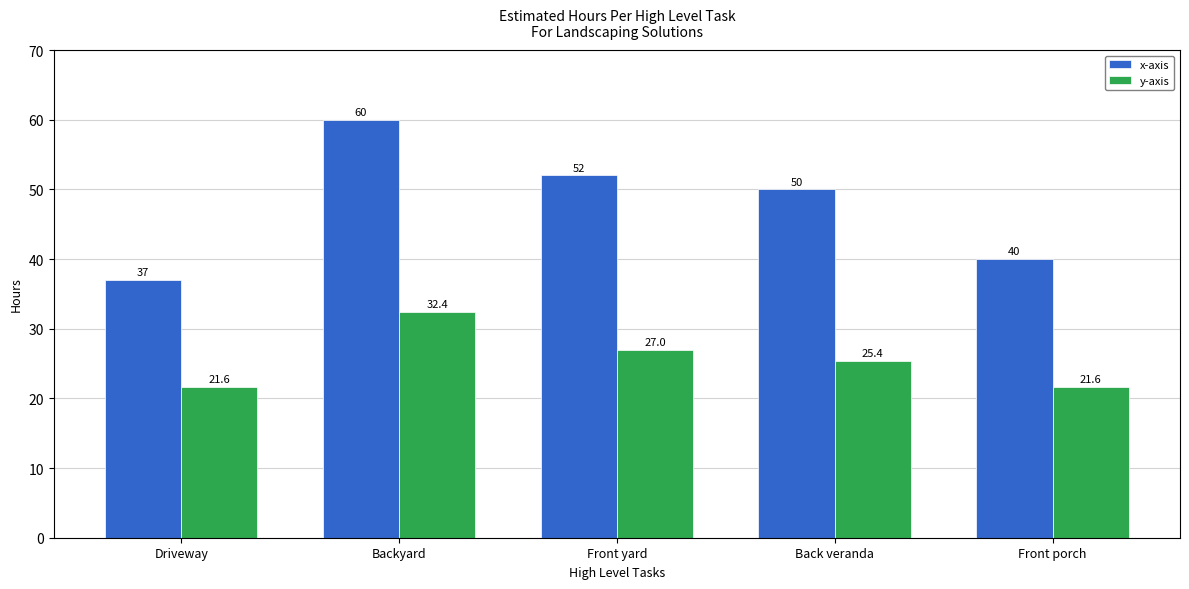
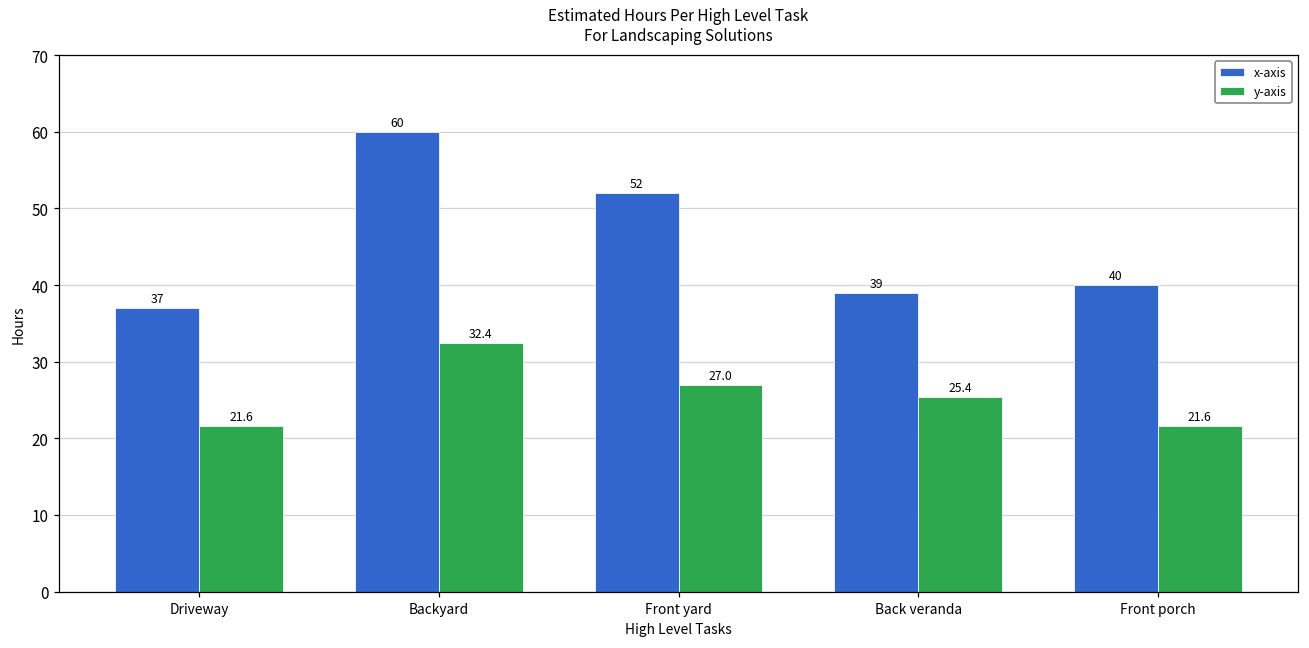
x-axis, Back veranda: 50 -> 39
